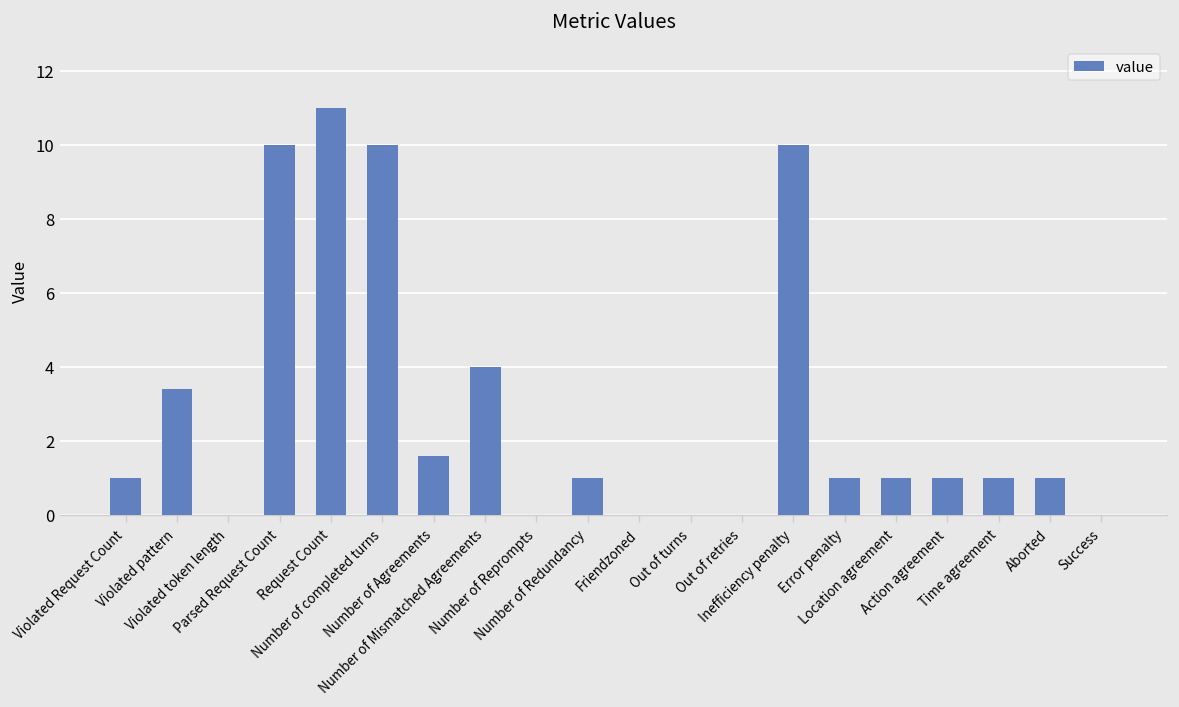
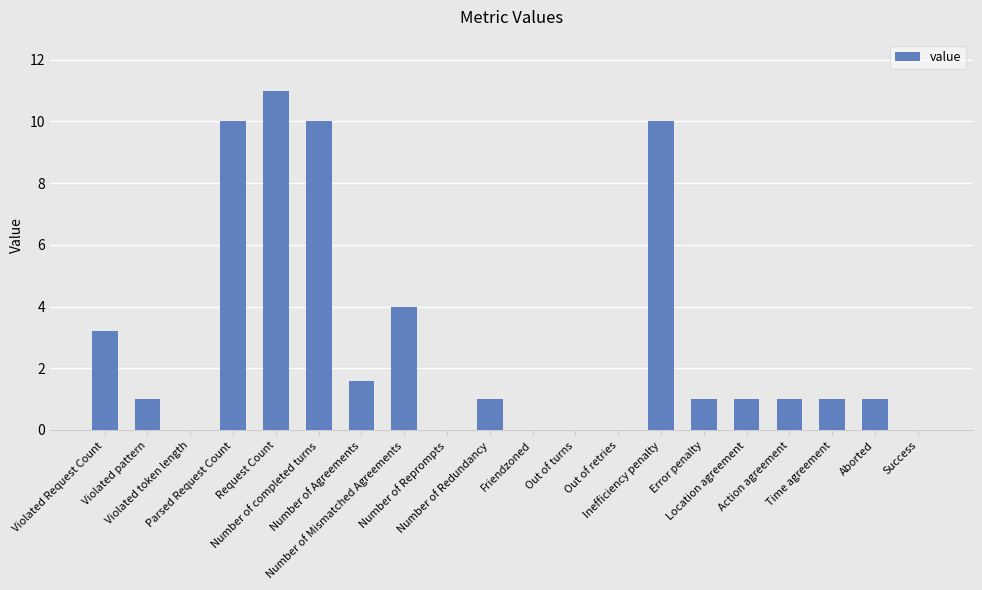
Violated Request Count: 1.0 -> 3.2
Violated pattern: 3.4 -> 1.0
